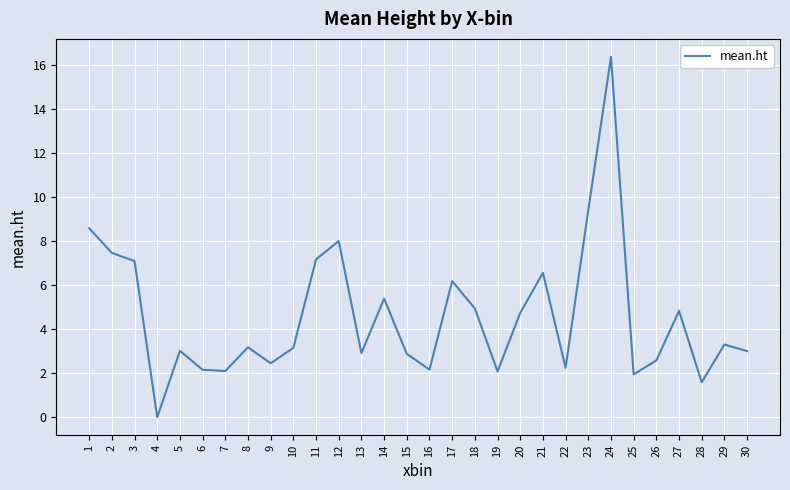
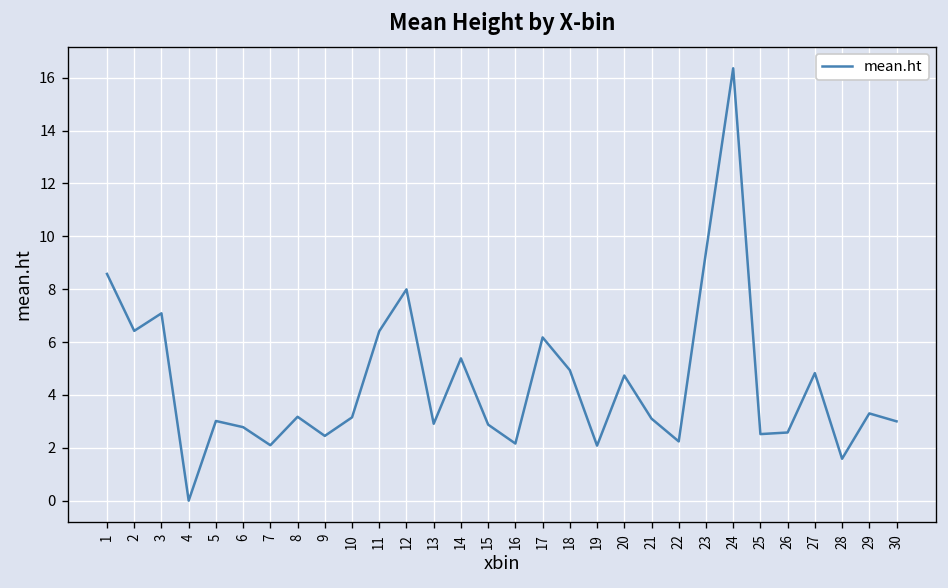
2: 7.5 -> 6.4
6: 2.2 -> 2.8
11: 7.2 -> 6.4
21: 6.6 -> 3.1
25: 1.9 -> 2.5
